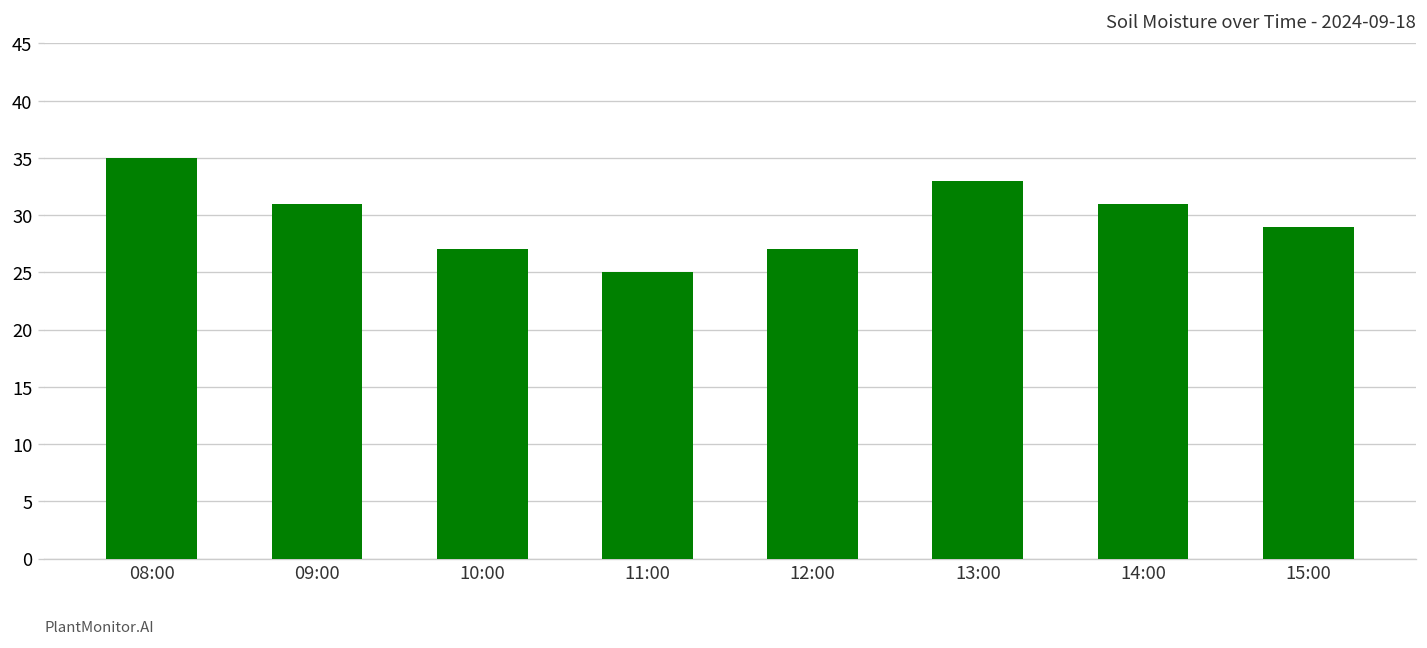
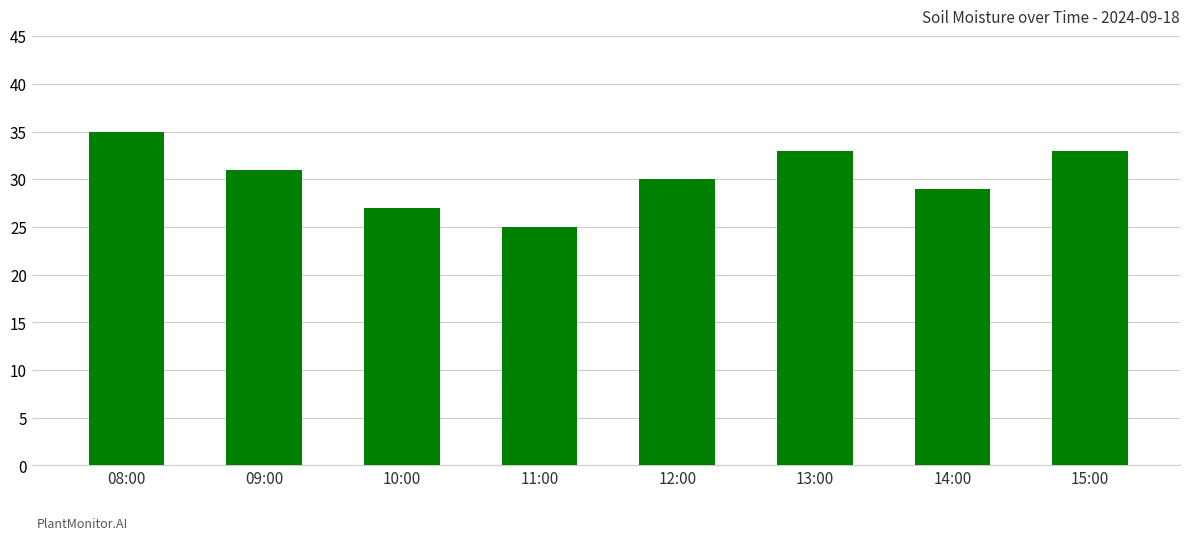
12:00: 27 -> 30
14:00: 31 -> 29
15:00: 29 -> 33
